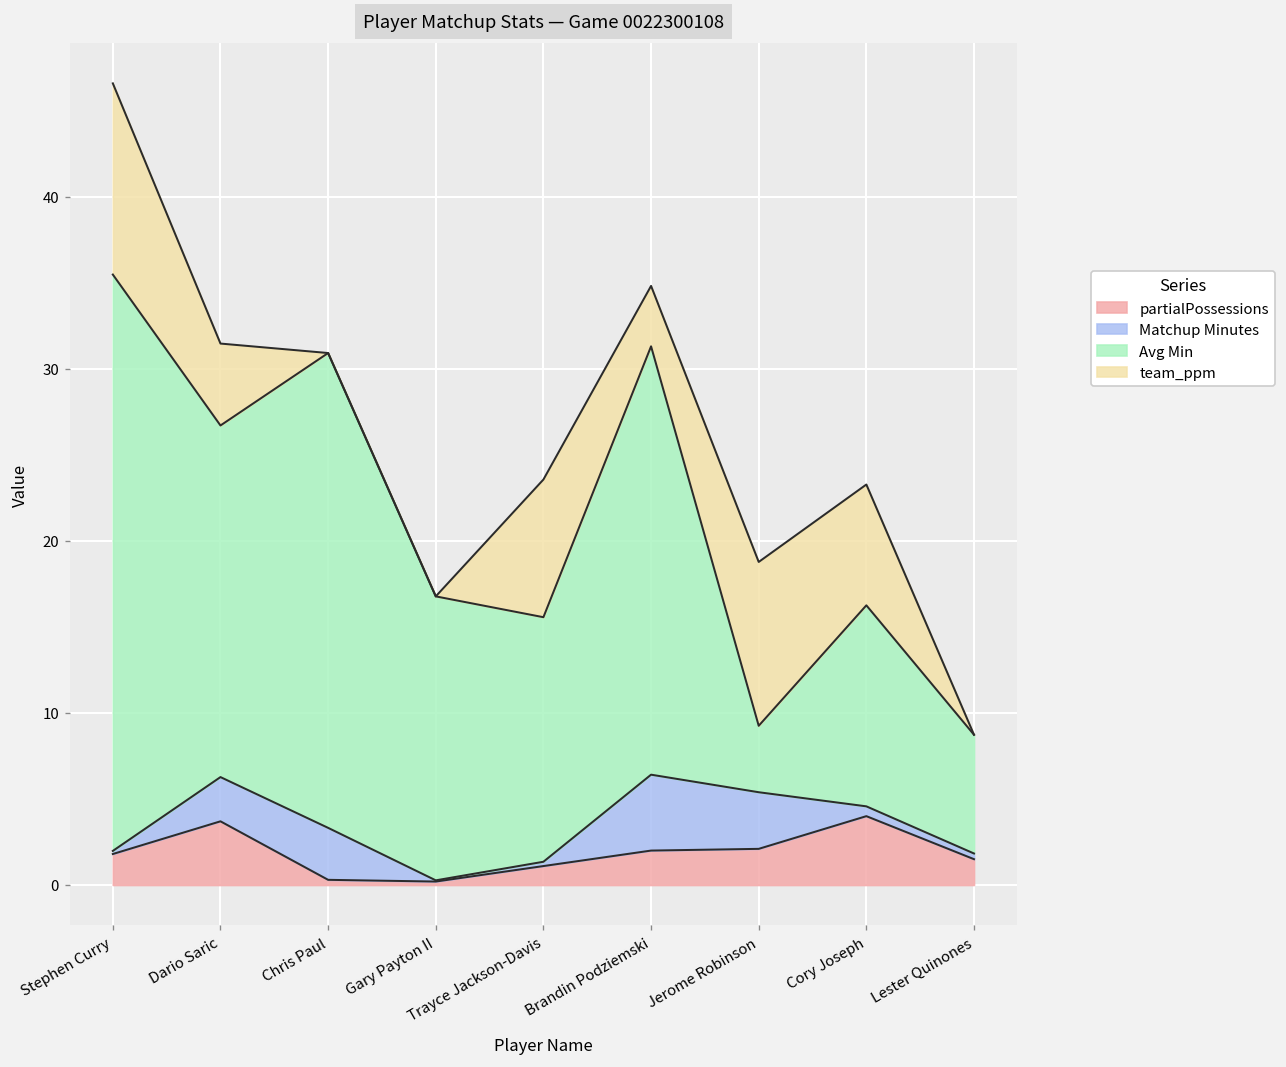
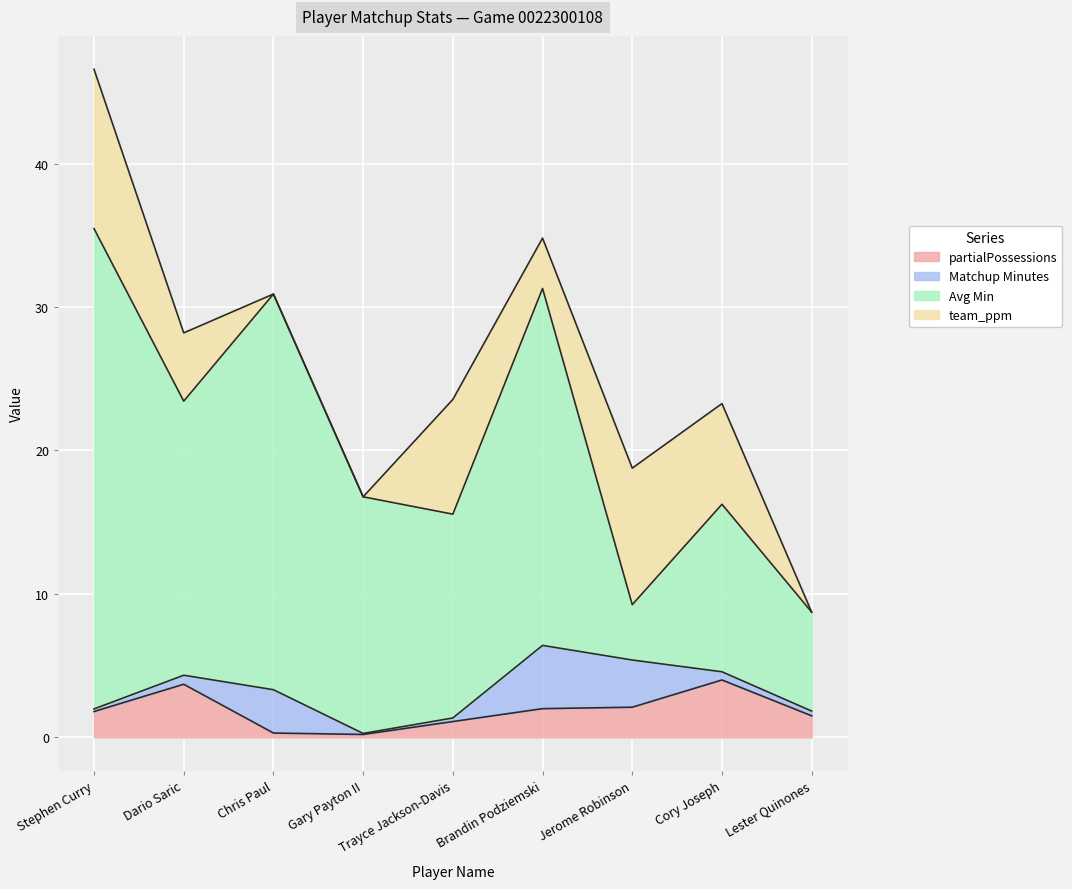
Matchup Minutes, Dario Saric: 2.6 -> 0.6
Avg Min, Dario Saric: 20.4 -> 19.1
